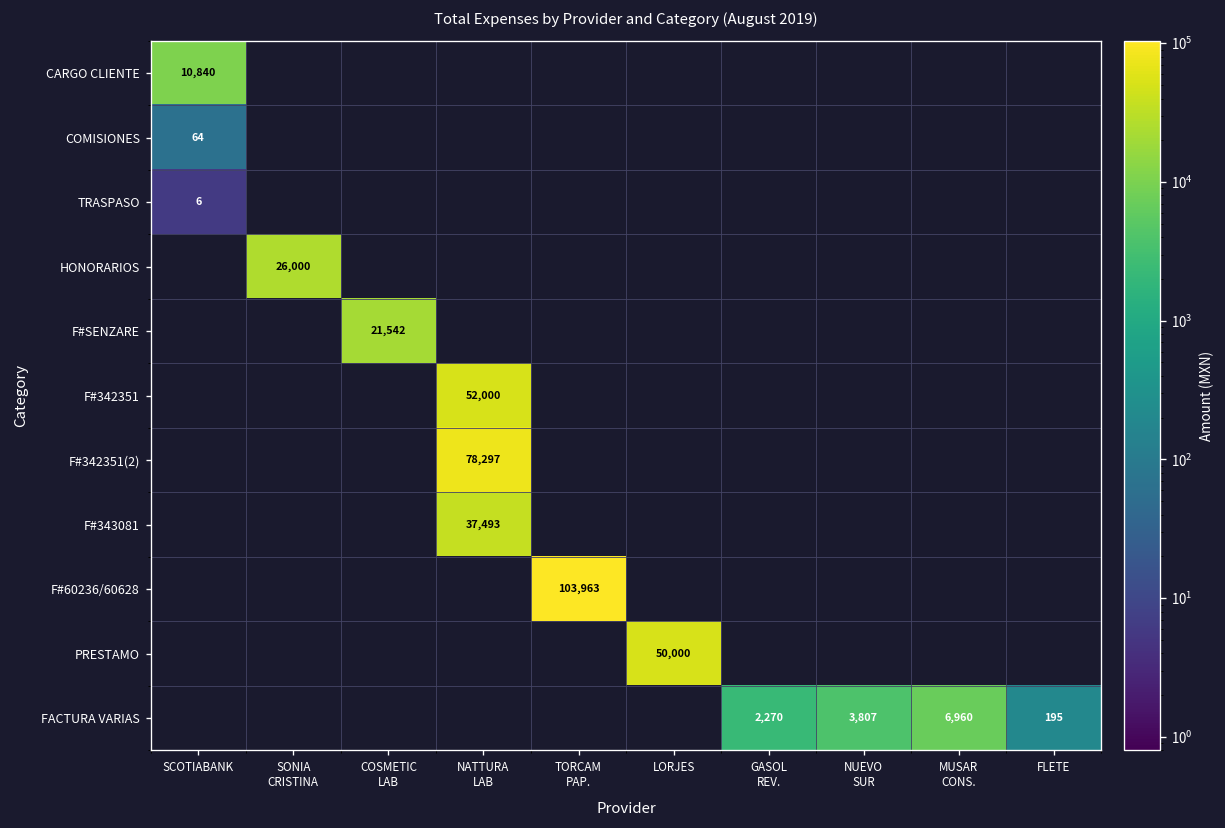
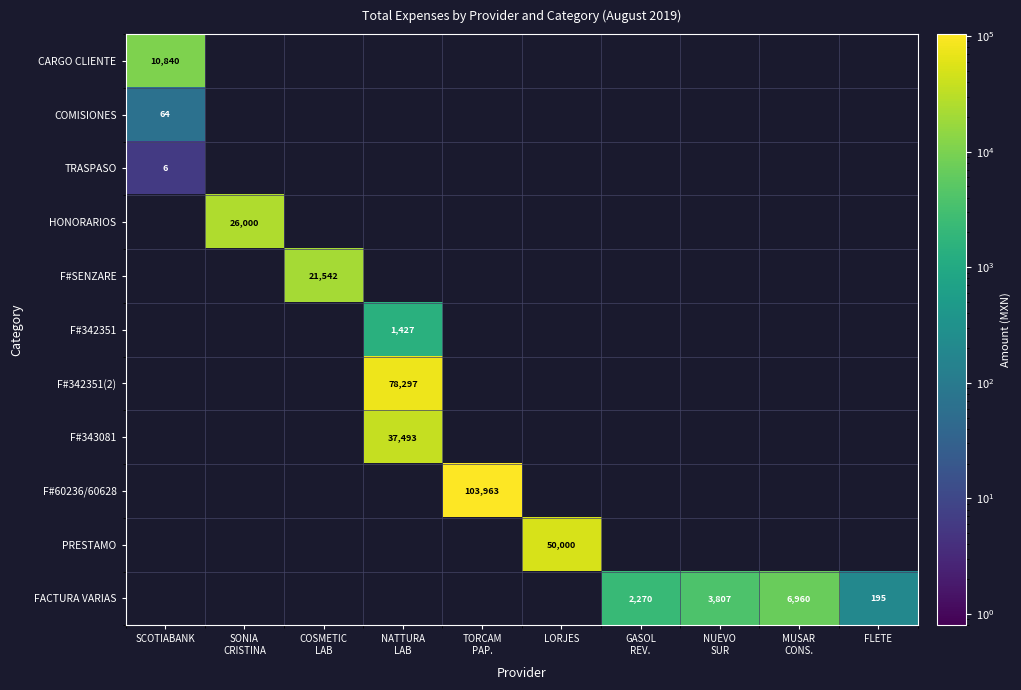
F#342351, NATTURA LAB: 52,000 -> 1,427
